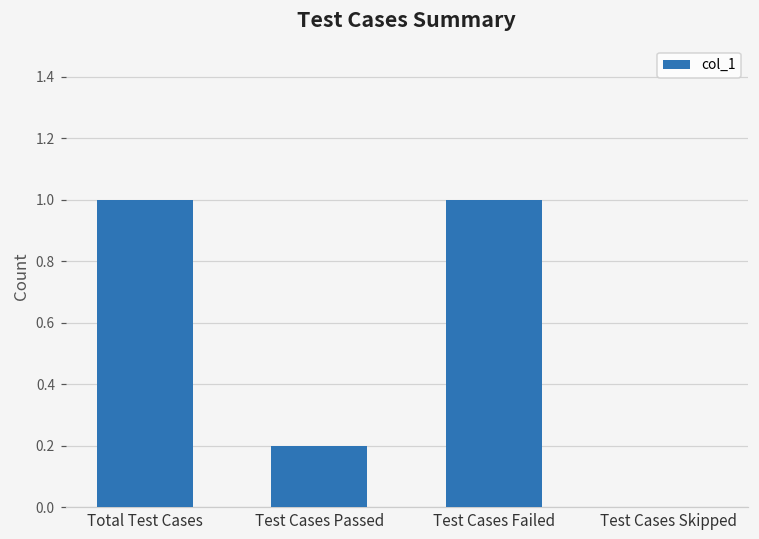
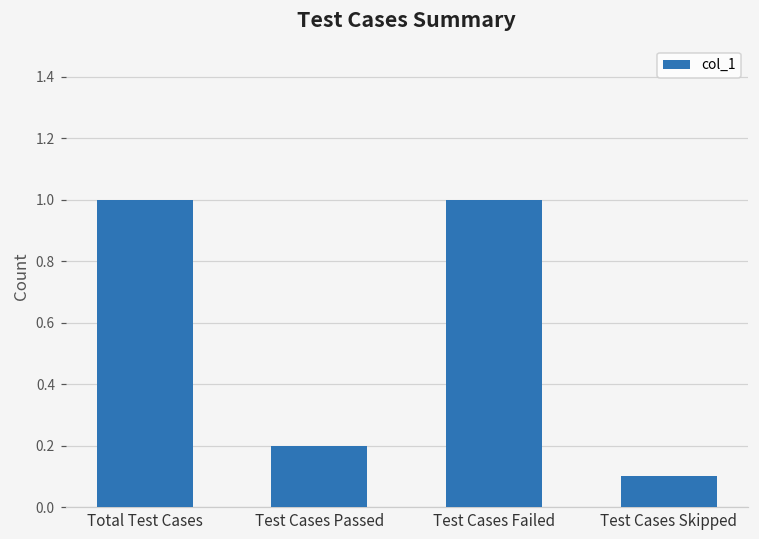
Test Cases Skipped: 0.0 -> 0.1
